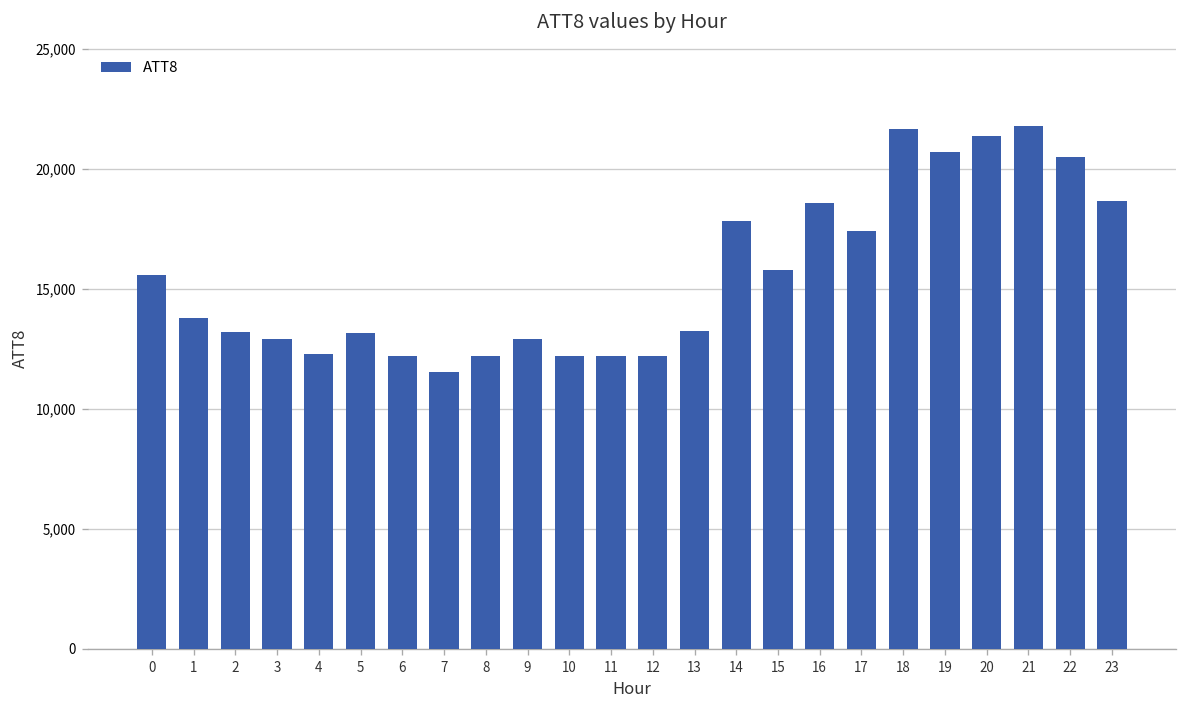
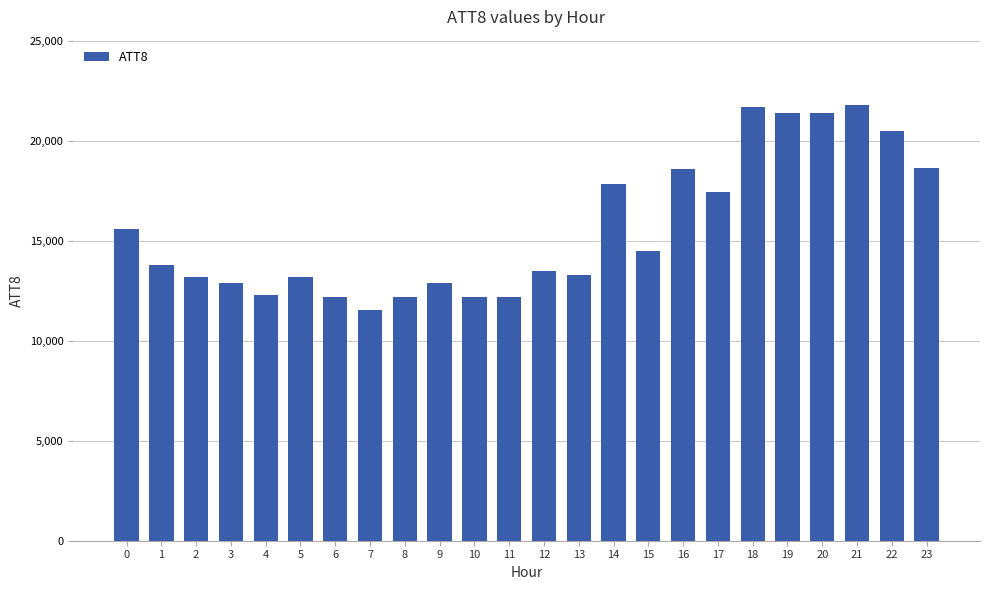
12: 12,200 -> 13,500
15: 15,800 -> 14,500
19: 20,700 -> 21,400
